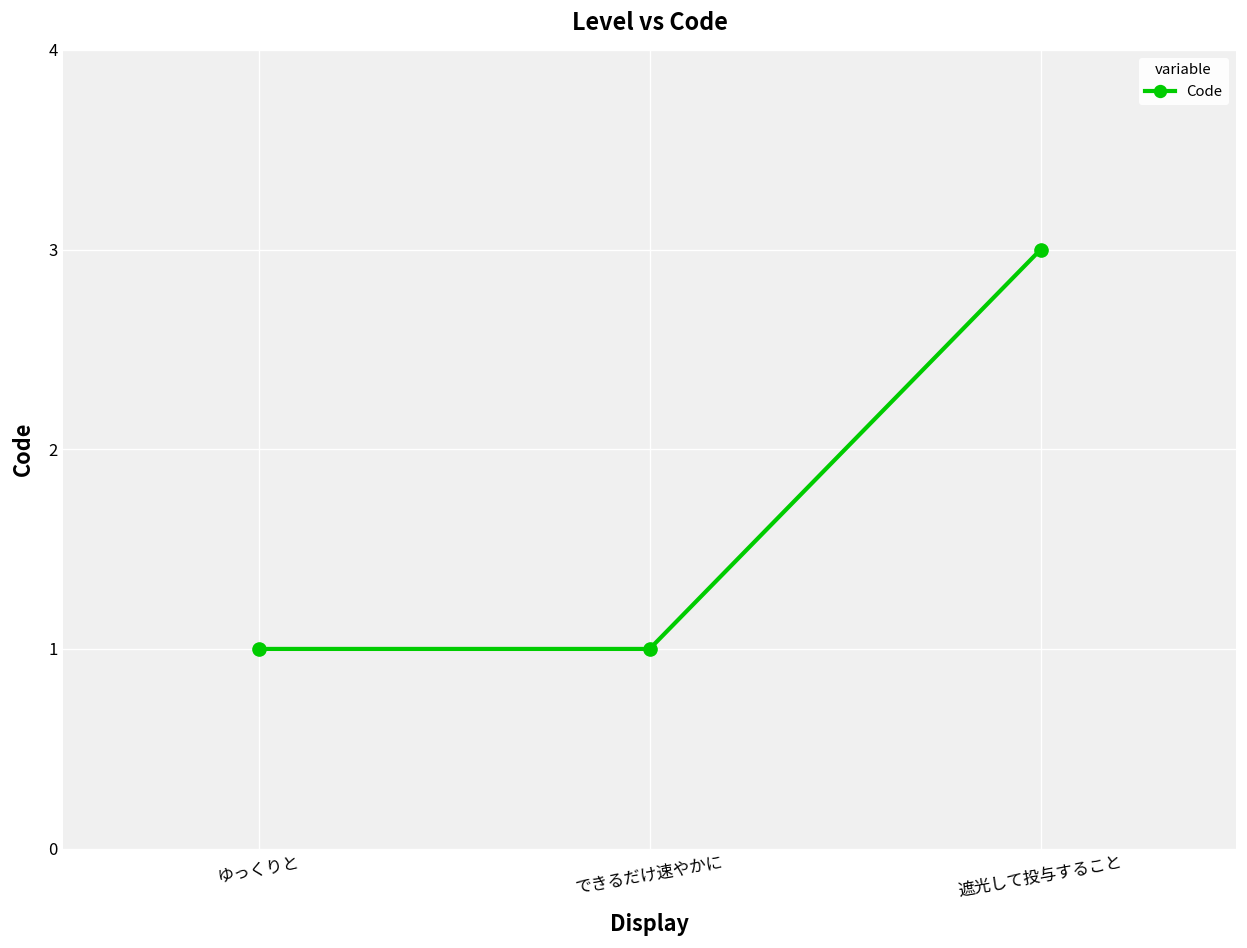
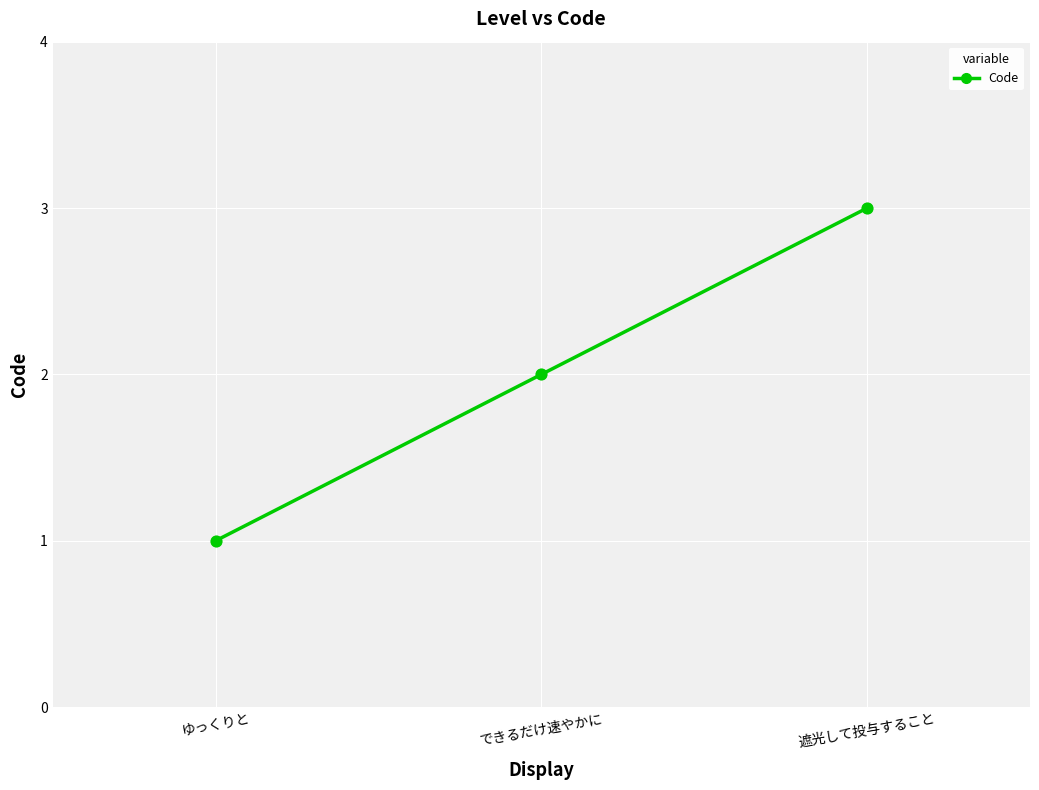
できるだけ速やかに: 1 -> 2
